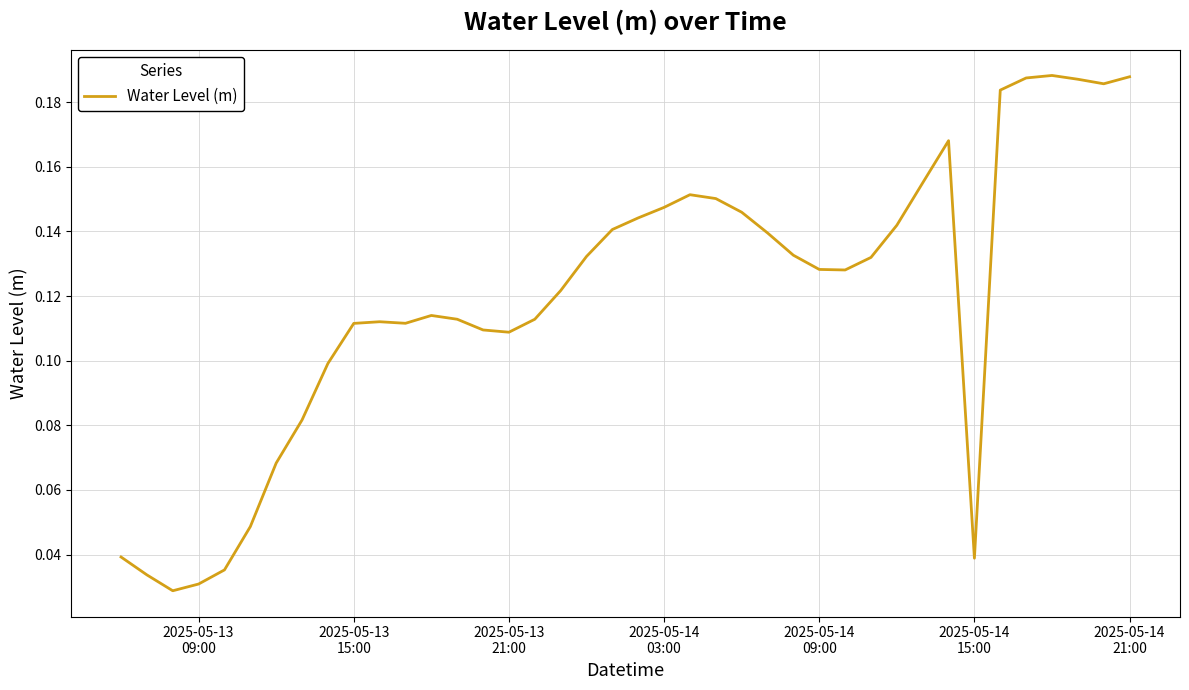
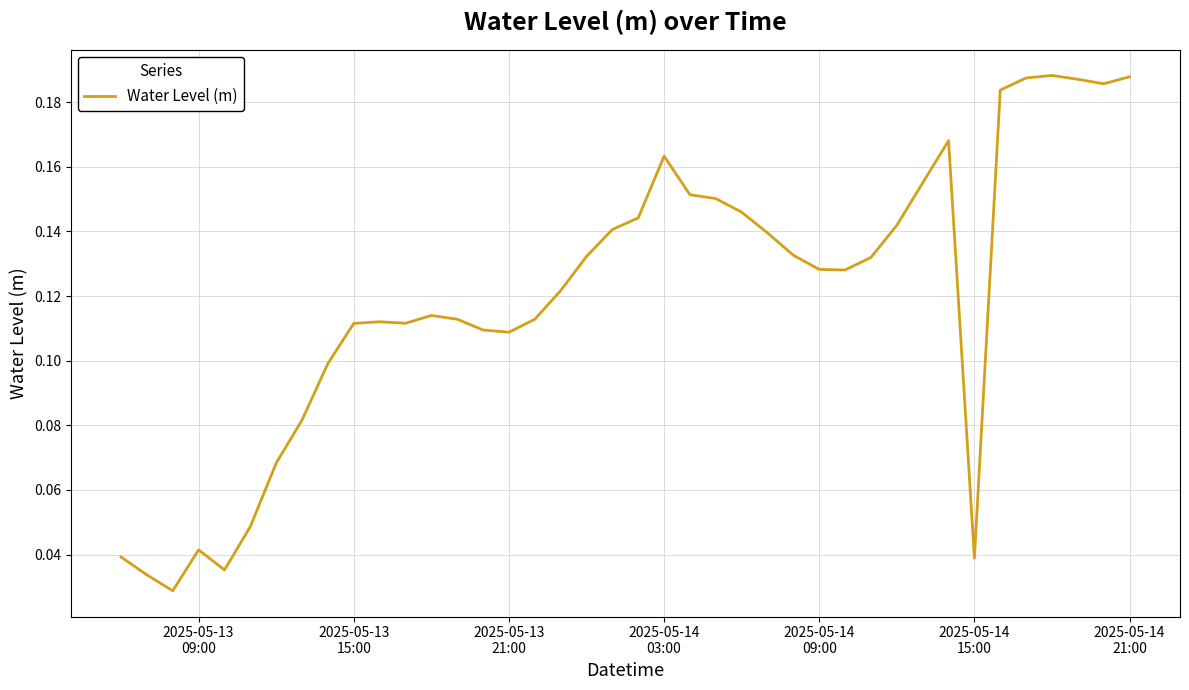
2025-05-13 09:00: 0.031 -> 0.041
2025-05-14 03:00: 0.147 -> 0.163
